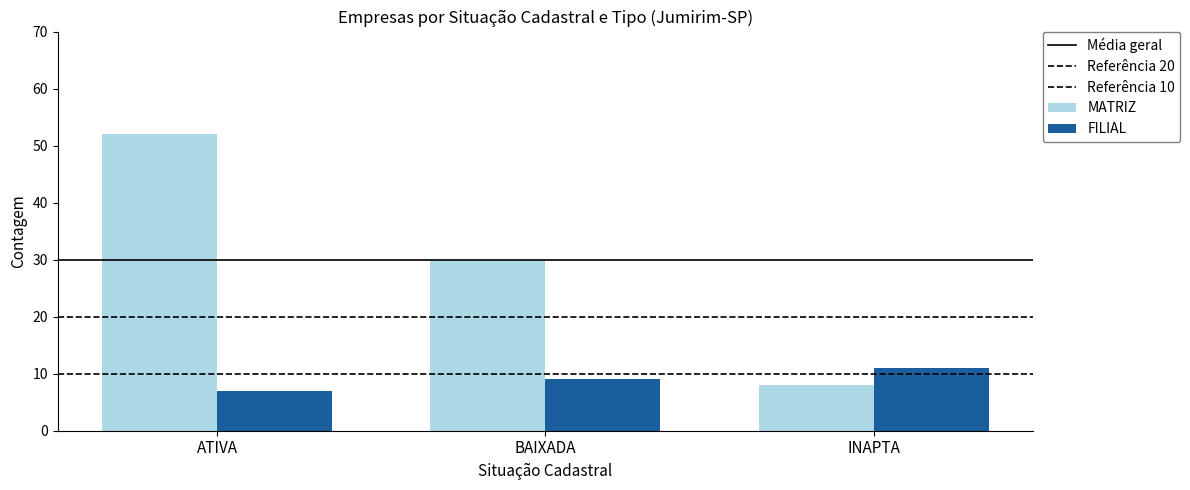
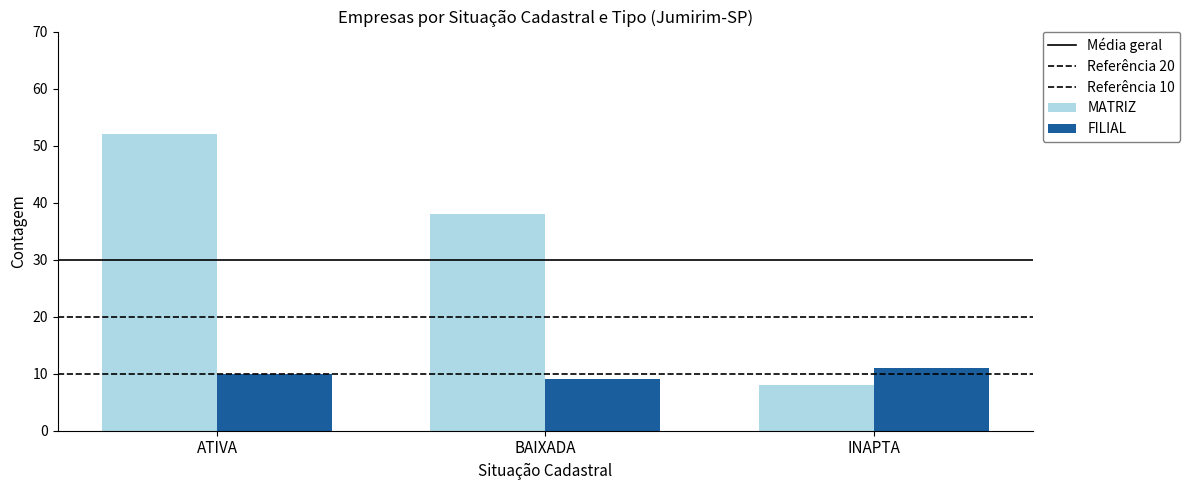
FILIAL, ATIVA: 7 -> 10
MATRIZ, BAIXADA: 30 -> 38
